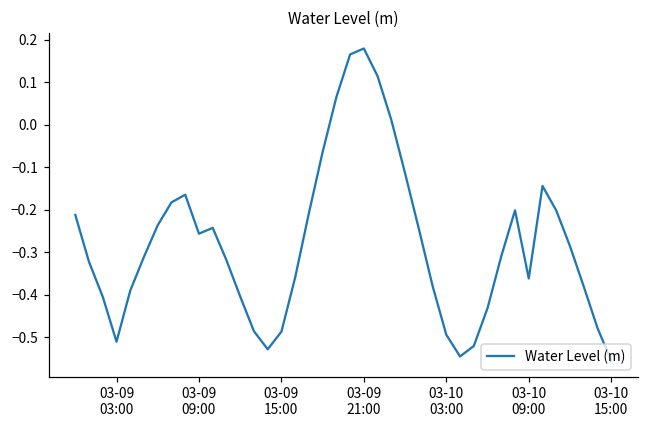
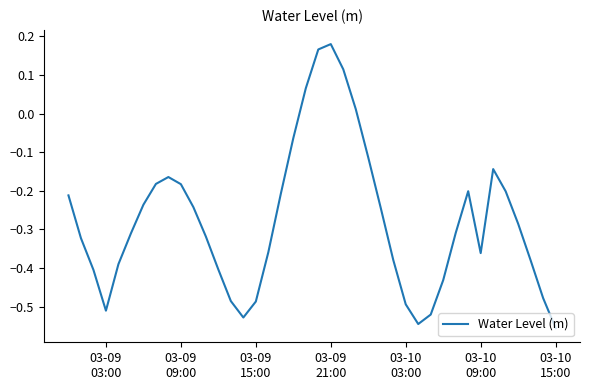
03-09 09:00: -0.26 -> -0.18
